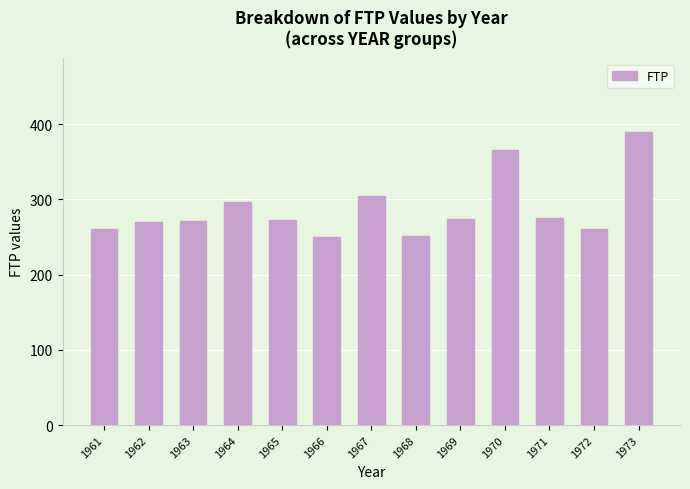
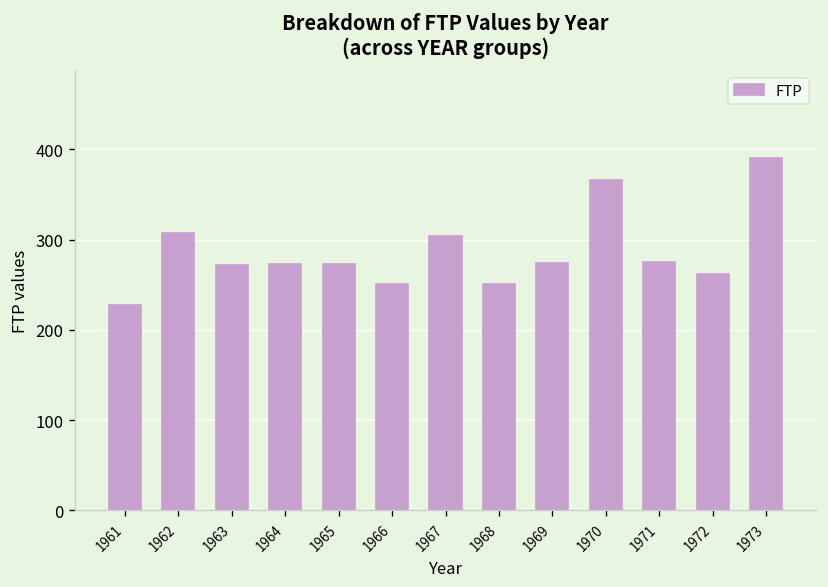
1961: 260 -> 230
1962: 270 -> 310
1964: 300 -> 270
